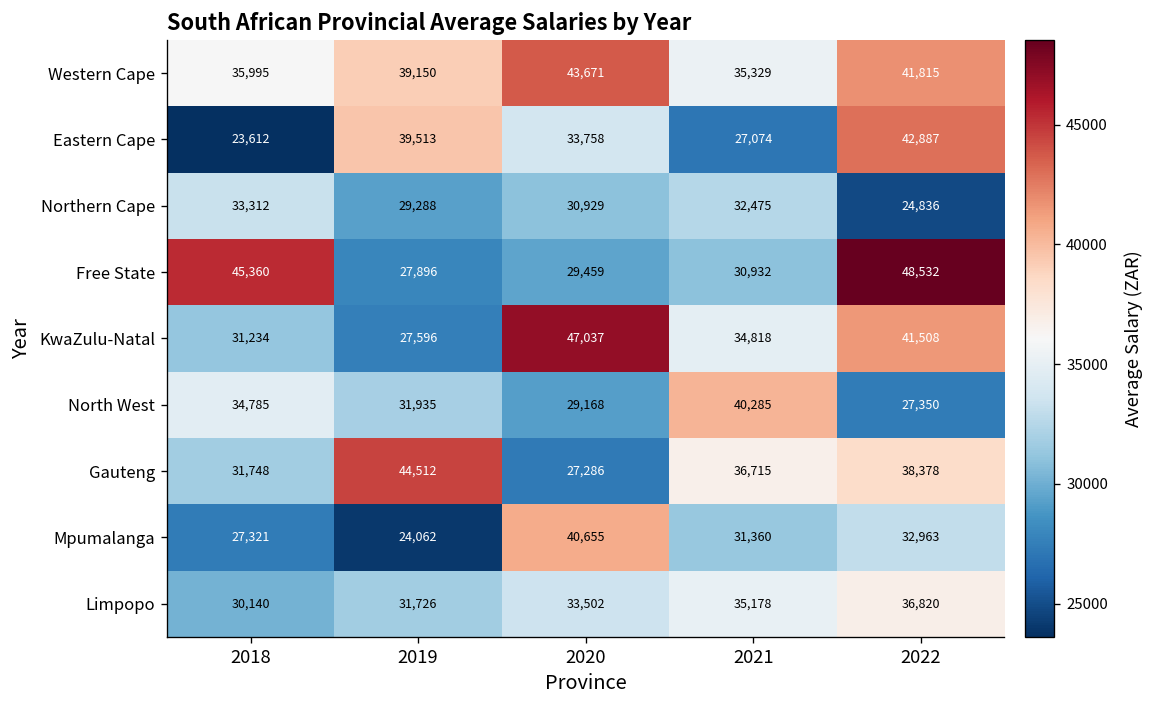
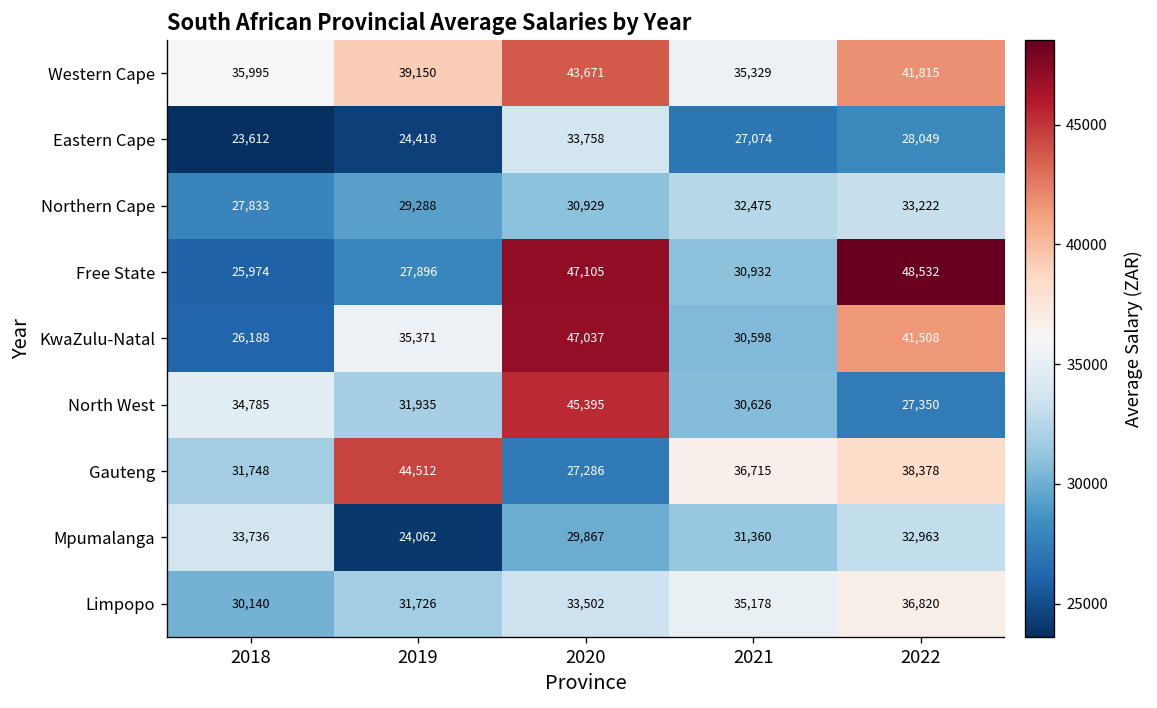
Eastern Cape, 2019: 39,513 -> 24,418
Eastern Cape, 2022: 42,887 -> 28,049
Northern Cape, 2018: 33,312 -> 27,833
Northern Cape, 2022: 24,836 -> 33,222
Free State, 2018: 45,360 -> 25,974
Free State, 2020: 29,459 -> 47,105
KwaZulu-Natal, 2018: 31,234 -> 26,188
KwaZulu-Natal, 2019: 27,596 -> 35,371
KwaZulu-Natal, 2021: 34,818 -> 30,598
North West, 2020: 29,168 -> 45,395
North West, 2021: 40,285 -> 30,626
Mpumalanga, 2018: 27,321 -> 33,736
Mpumalanga, 2020: 40,655 -> 29,867
